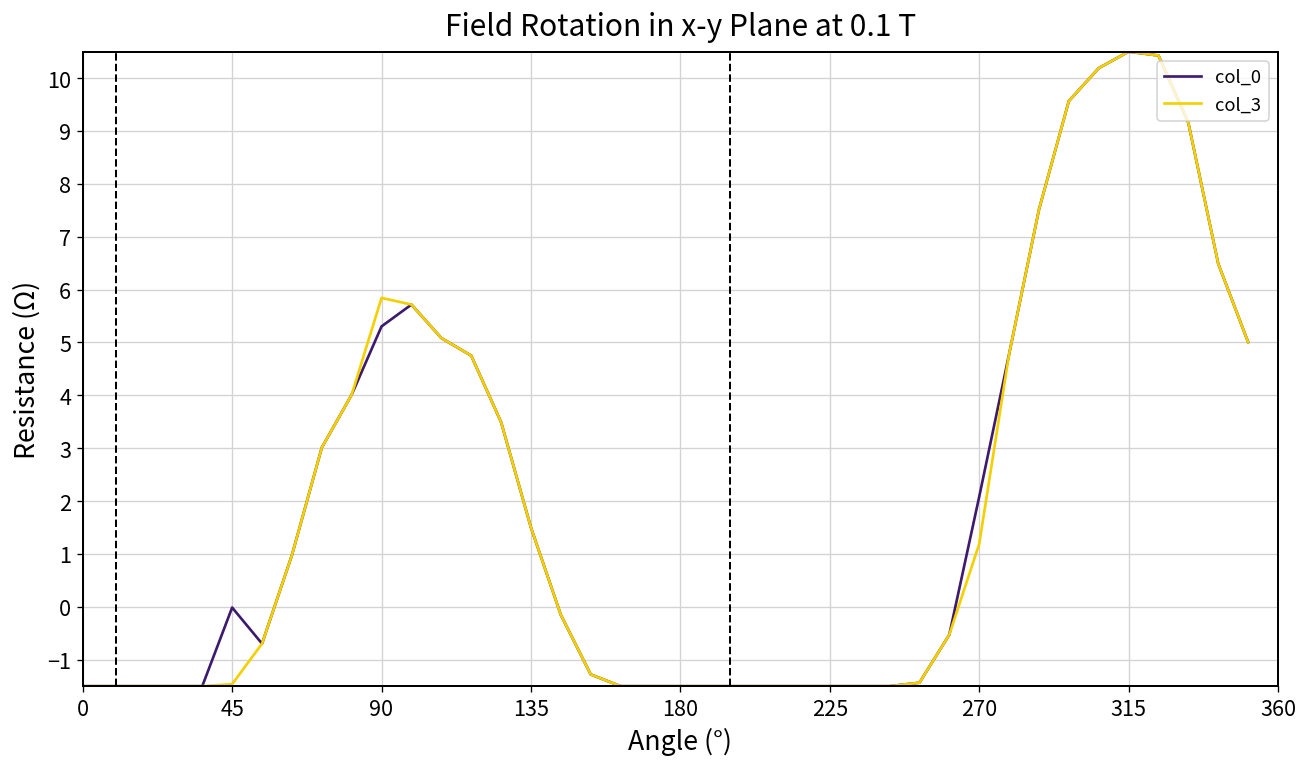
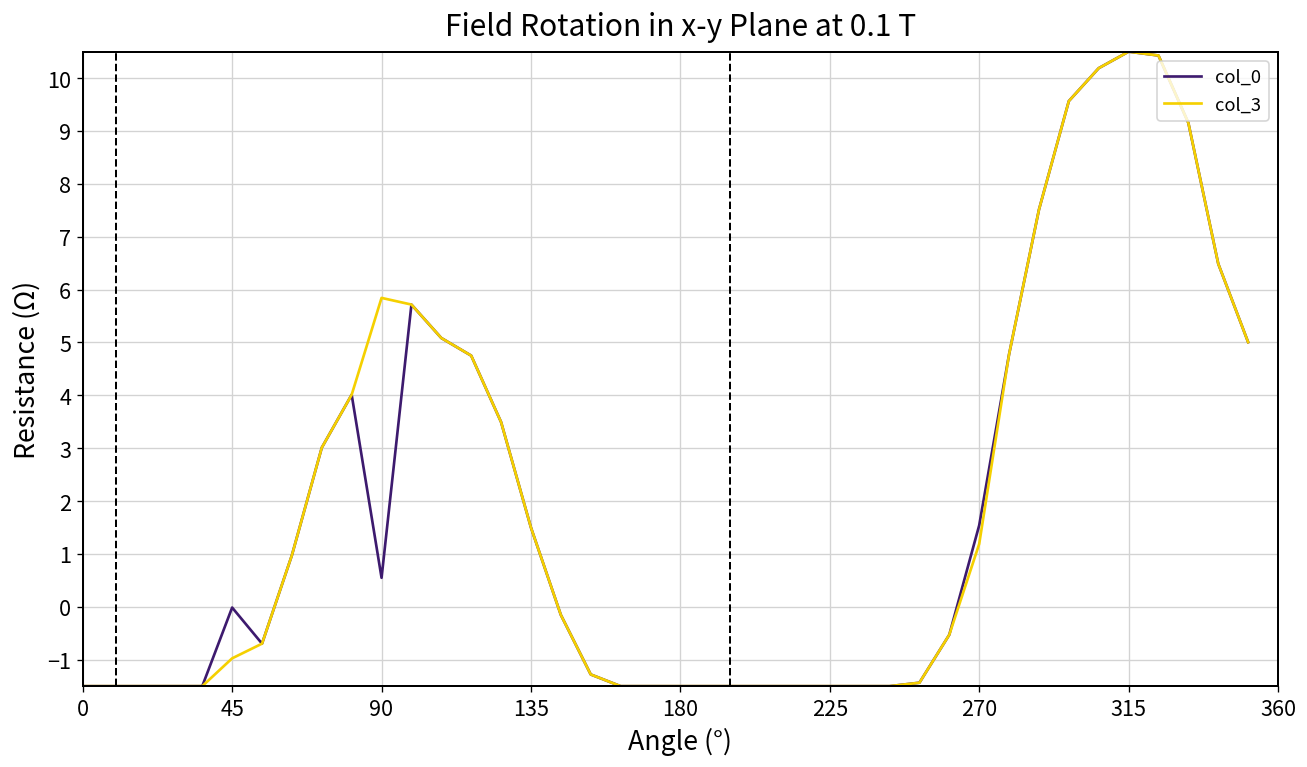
col_3, 45: -1.5 -> -1.0
col_0, 90: 5.3 -> 0.5
col_0, 270: 2.1 -> 1.5
